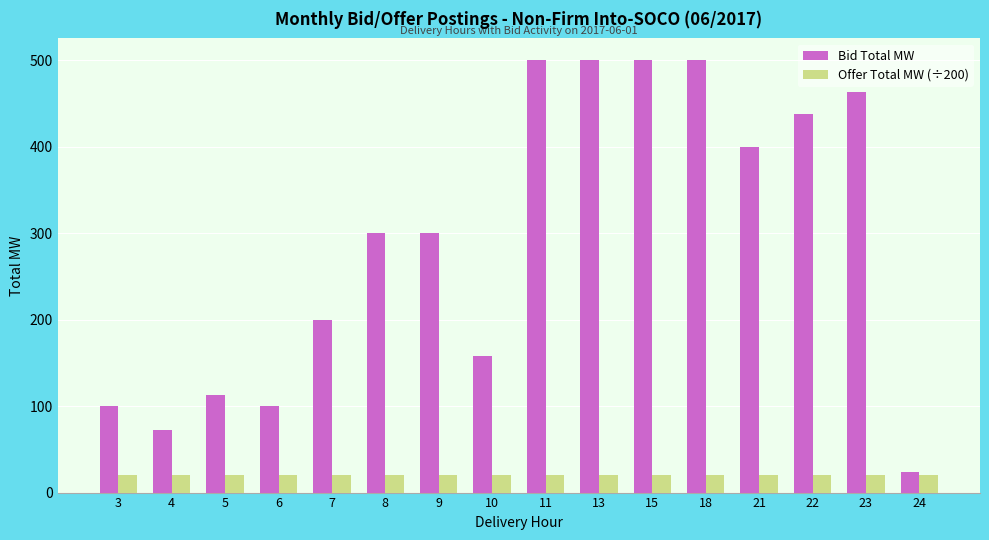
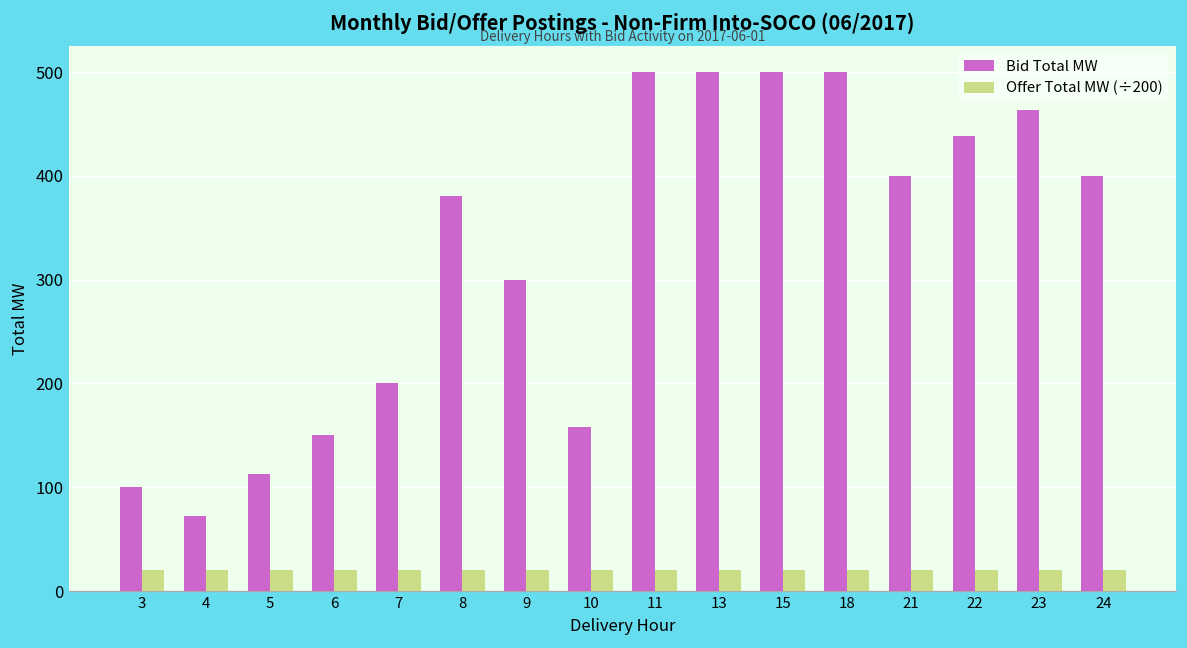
Bid Total MW, 6: 100 -> 150
Bid Total MW, 8: 300 -> 380
Bid Total MW, 24: 20 -> 400
